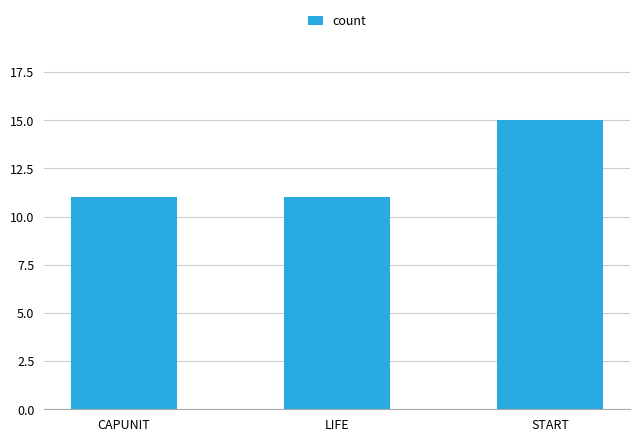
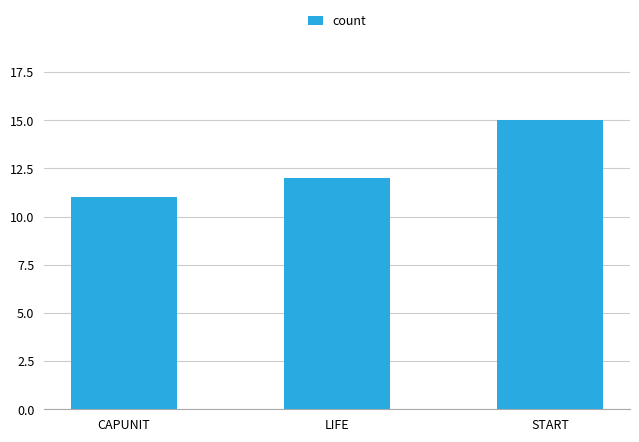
LIFE: 11 -> 12
